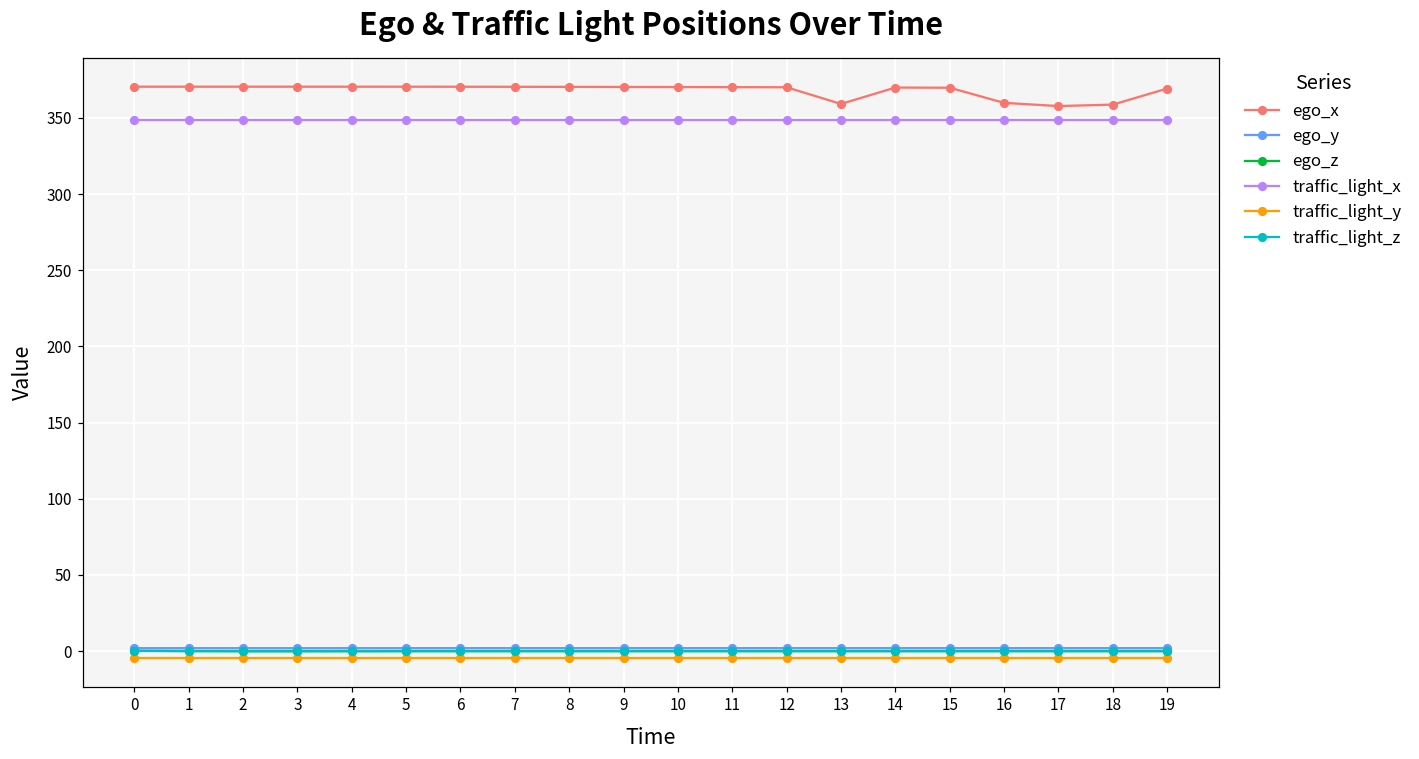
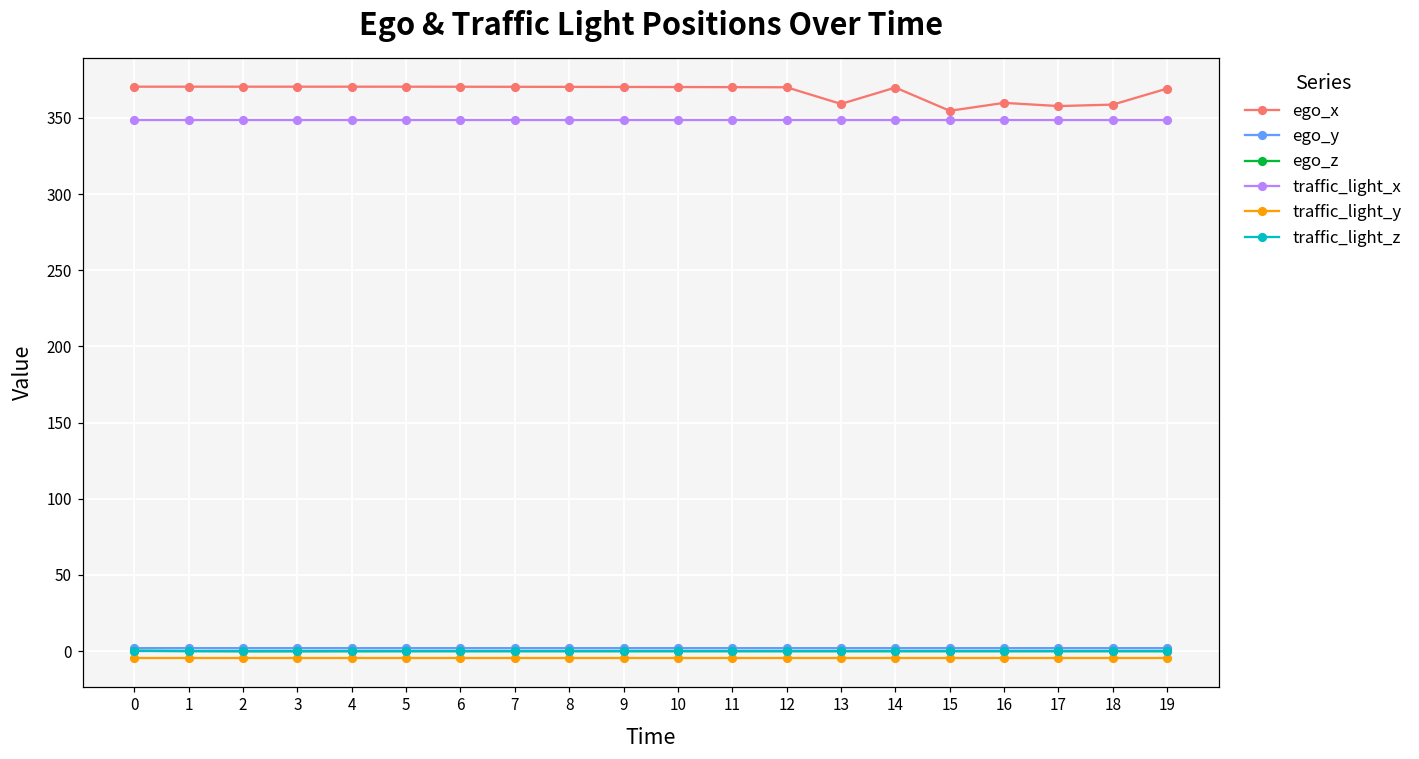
ego_x, 15: 370 -> 355
